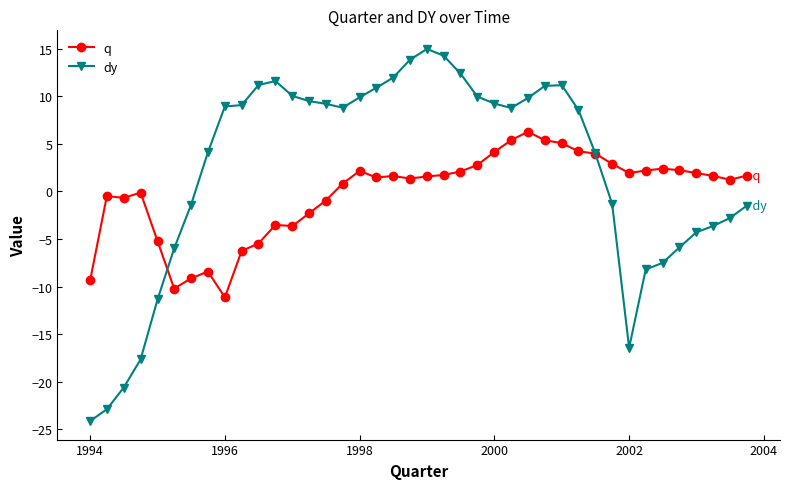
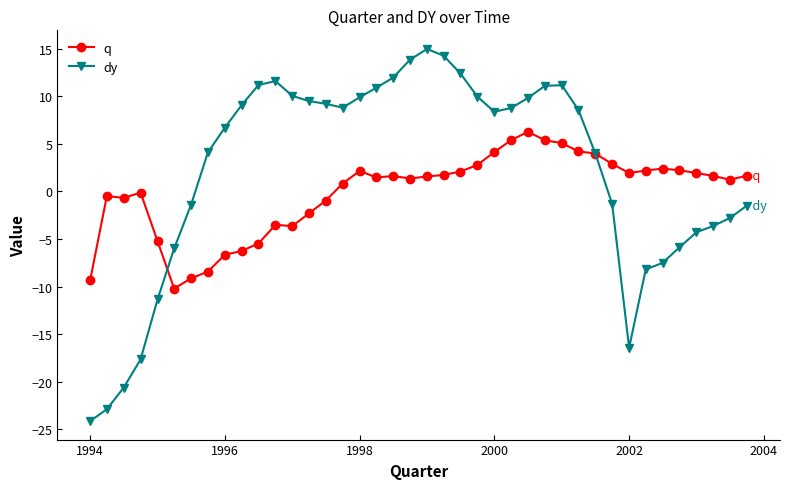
q, 1996: -11 -> -7
dy, 1996: 9 -> 7
dy, 2000: 9 -> 8
